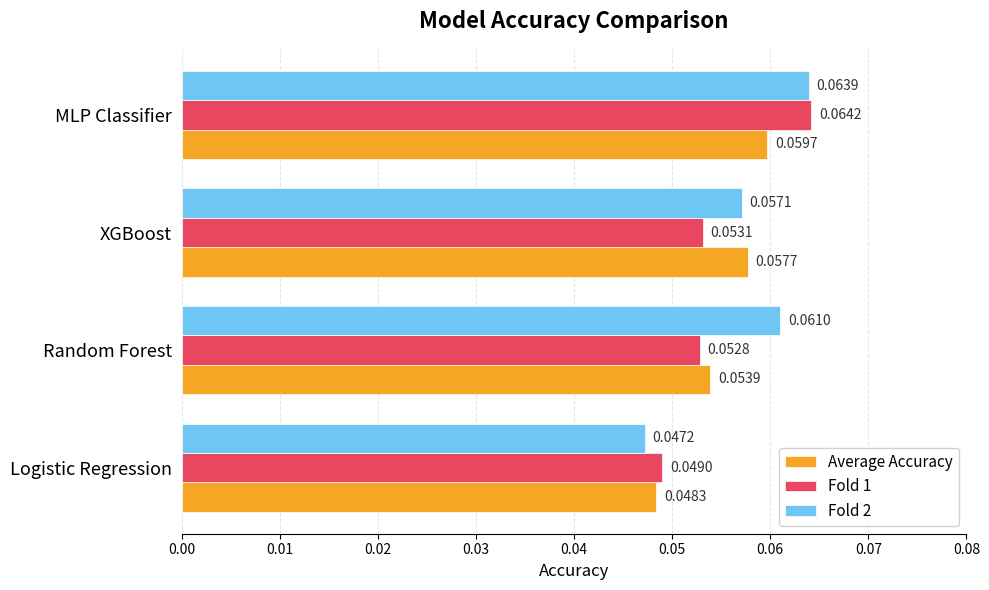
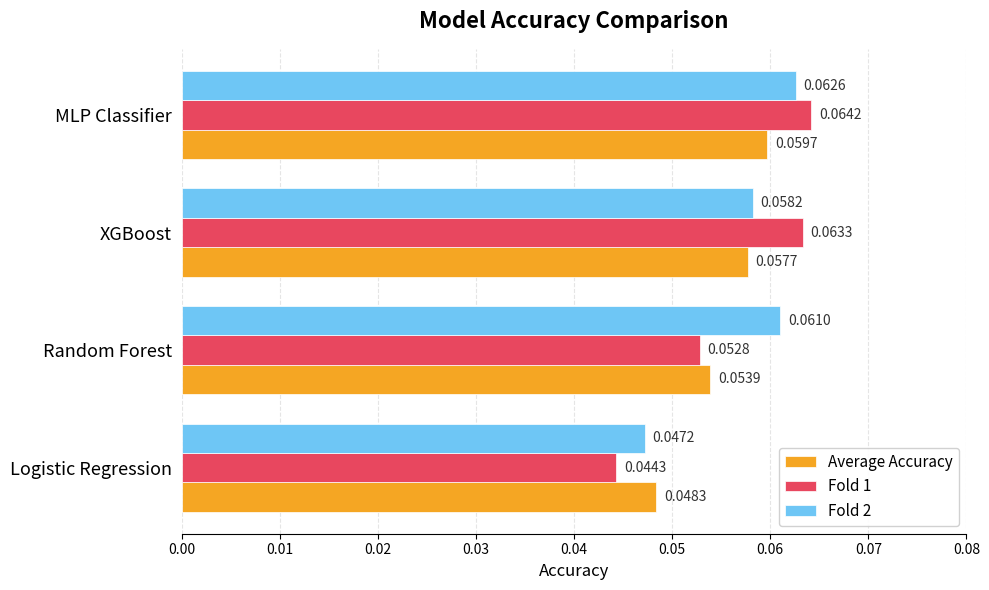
Fold 2, MLP Classifier: 0.0639 -> 0.0626
Fold 2, XGBoost: 0.0571 -> 0.0582
Fold 1, XGBoost: 0.0531 -> 0.0633
Fold 1, Logistic Regression: 0.0490 -> 0.0443
